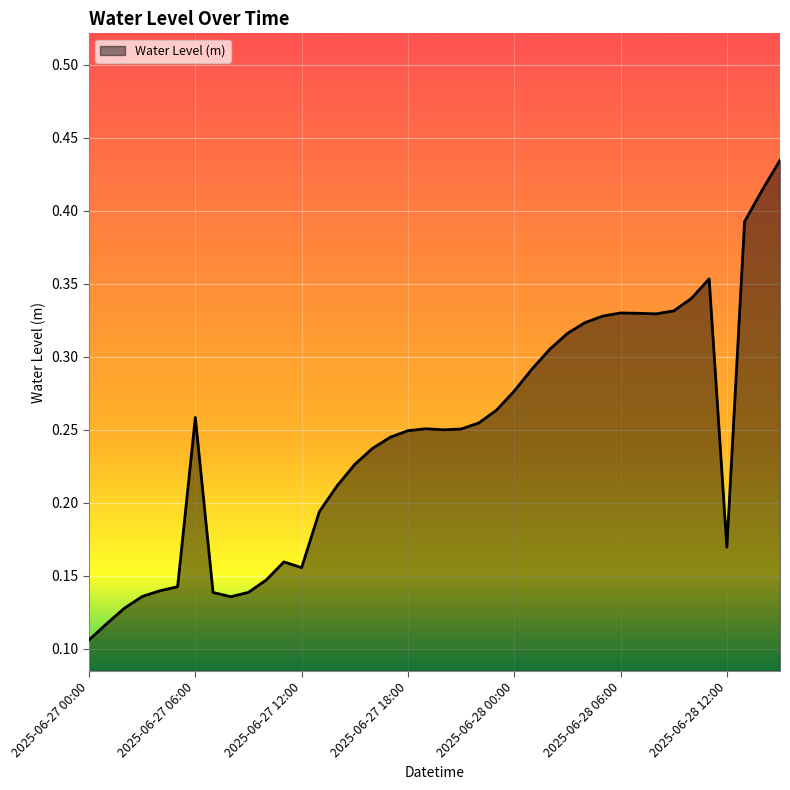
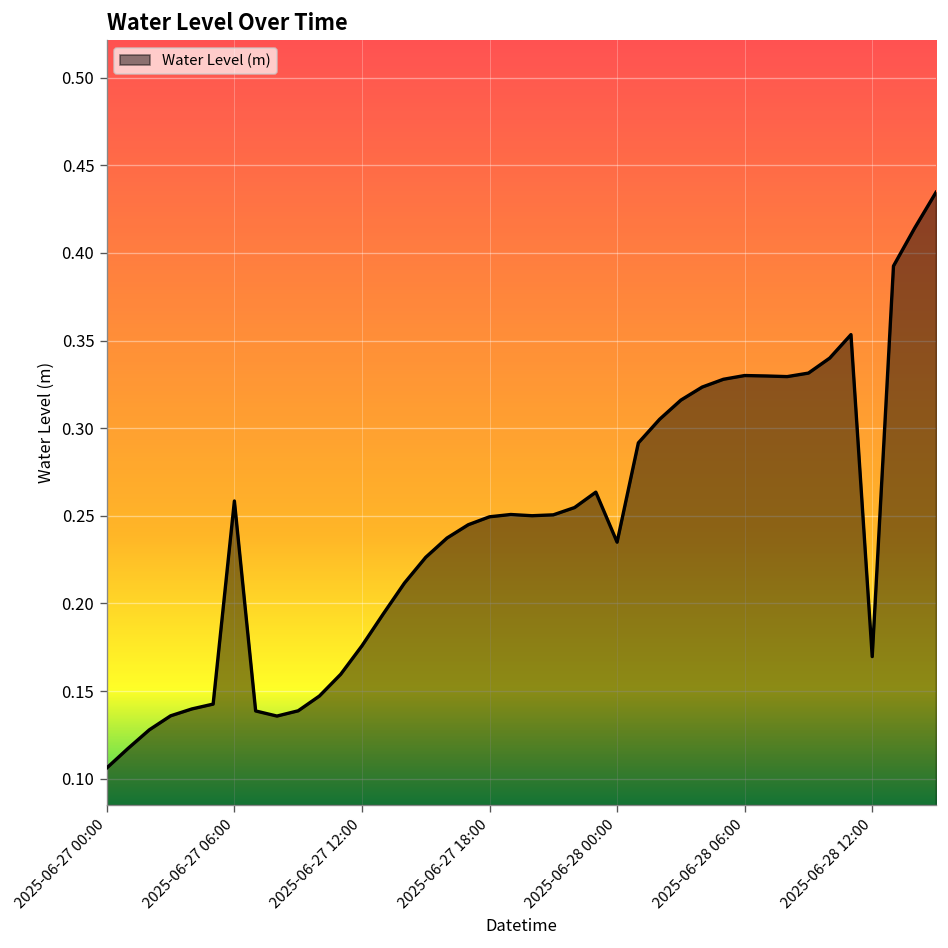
2025-06-27 12:00: 0.156 -> 0.176
2025-06-28 00:00: 0.277 -> 0.235
